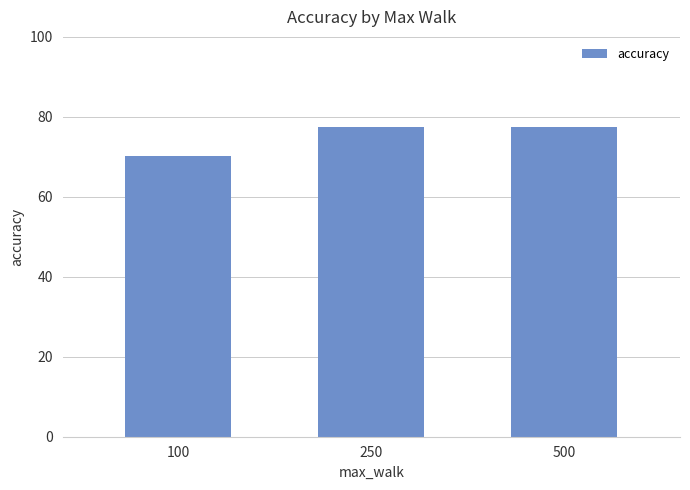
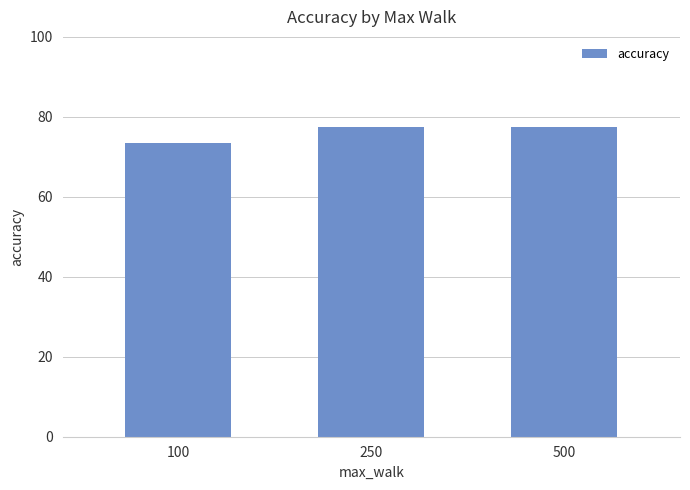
100: 70 -> 74
